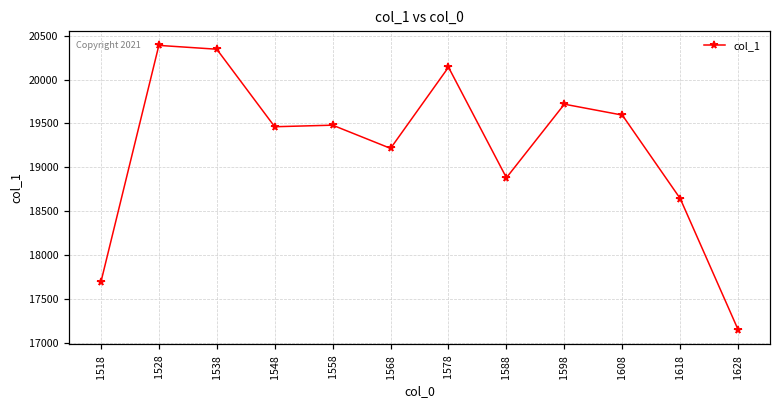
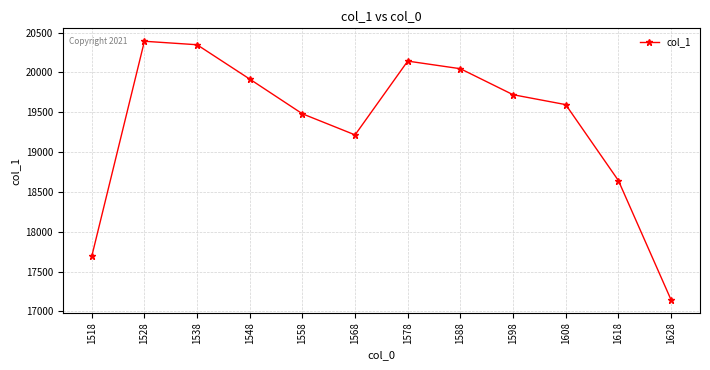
1548: 19500 -> 19900
1588: 18900 -> 20000
